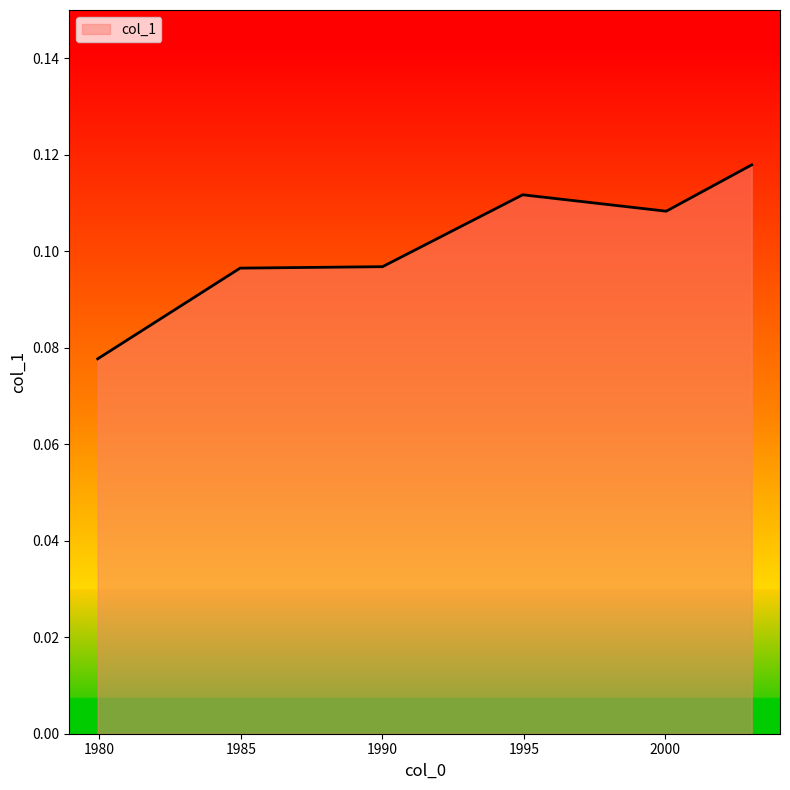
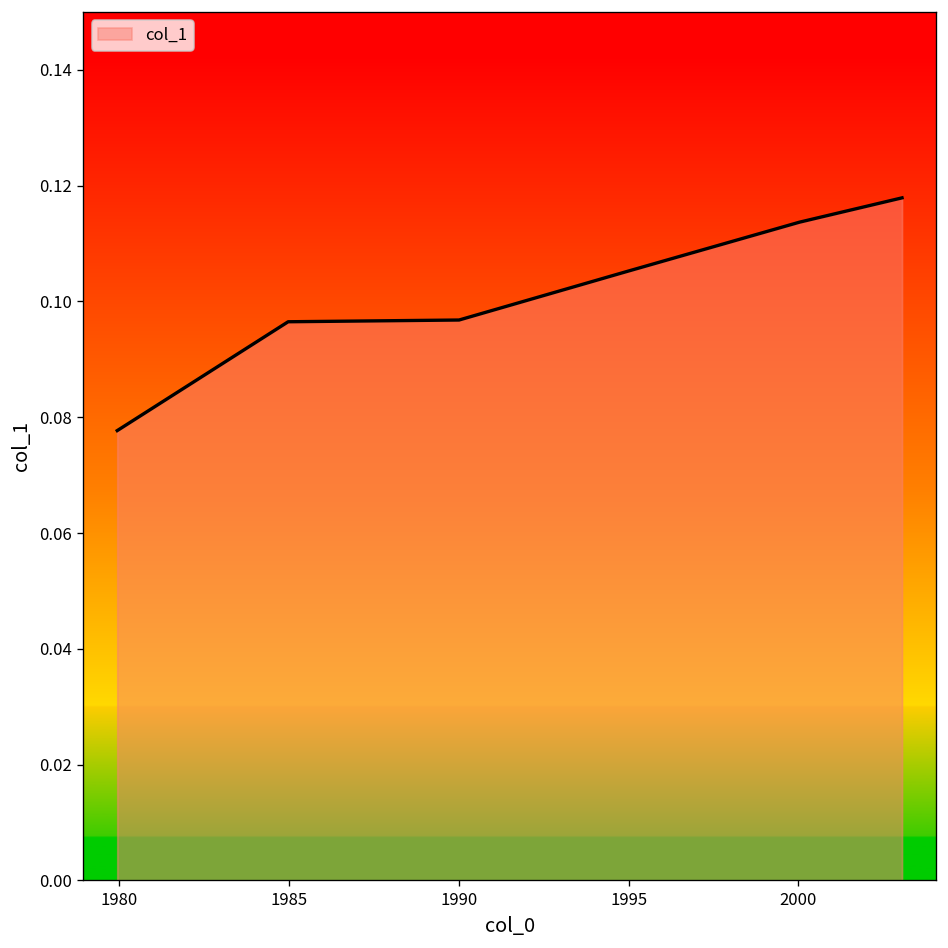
1995: 0.112 -> 0.105
2000: 0.108 -> 0.114
